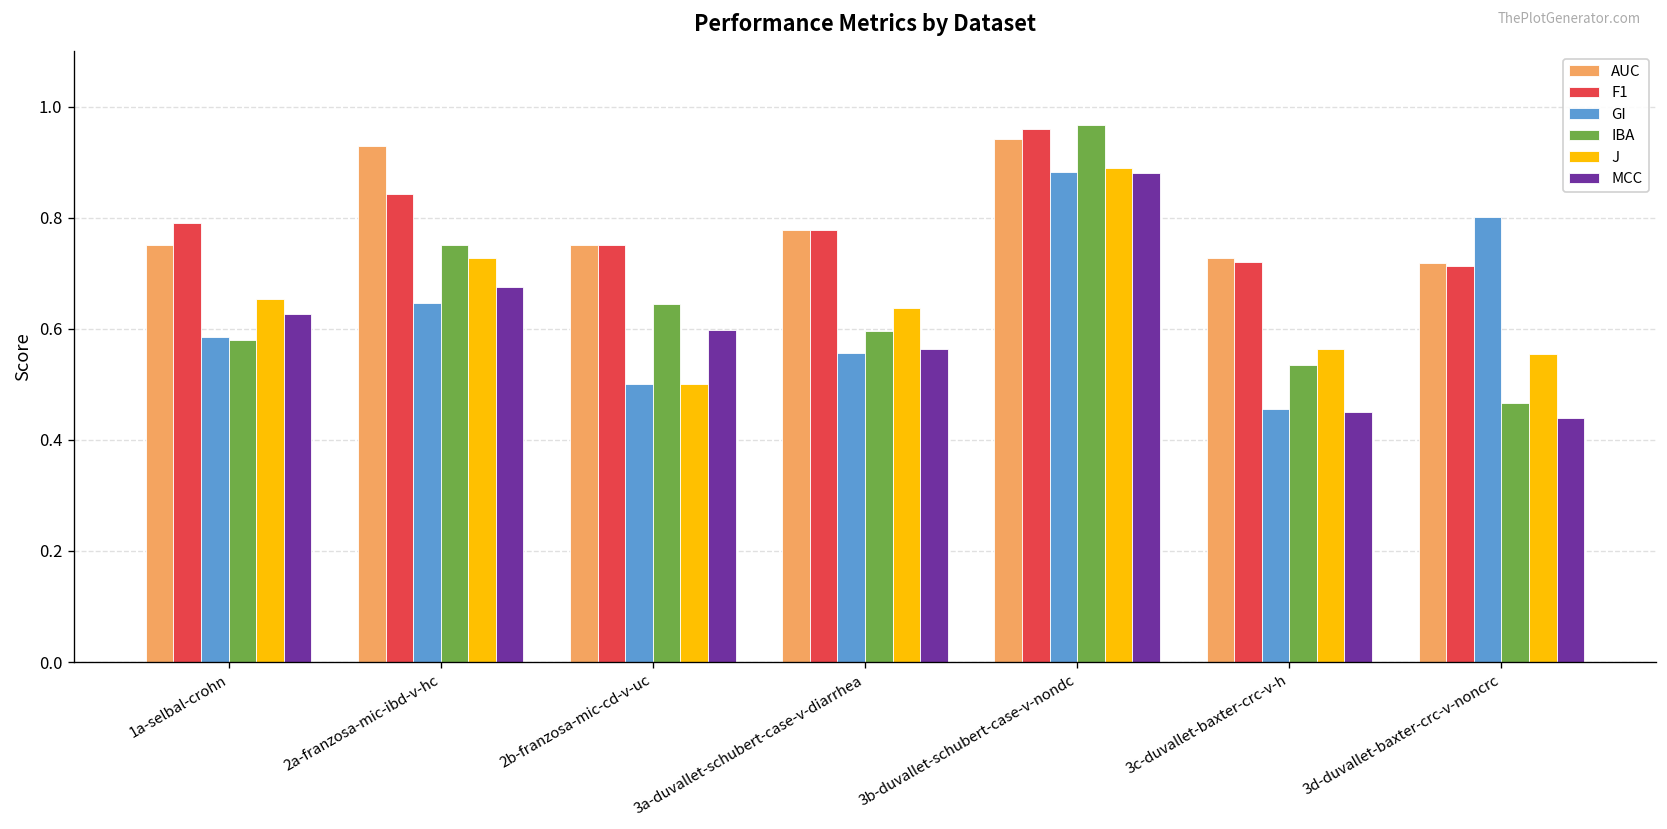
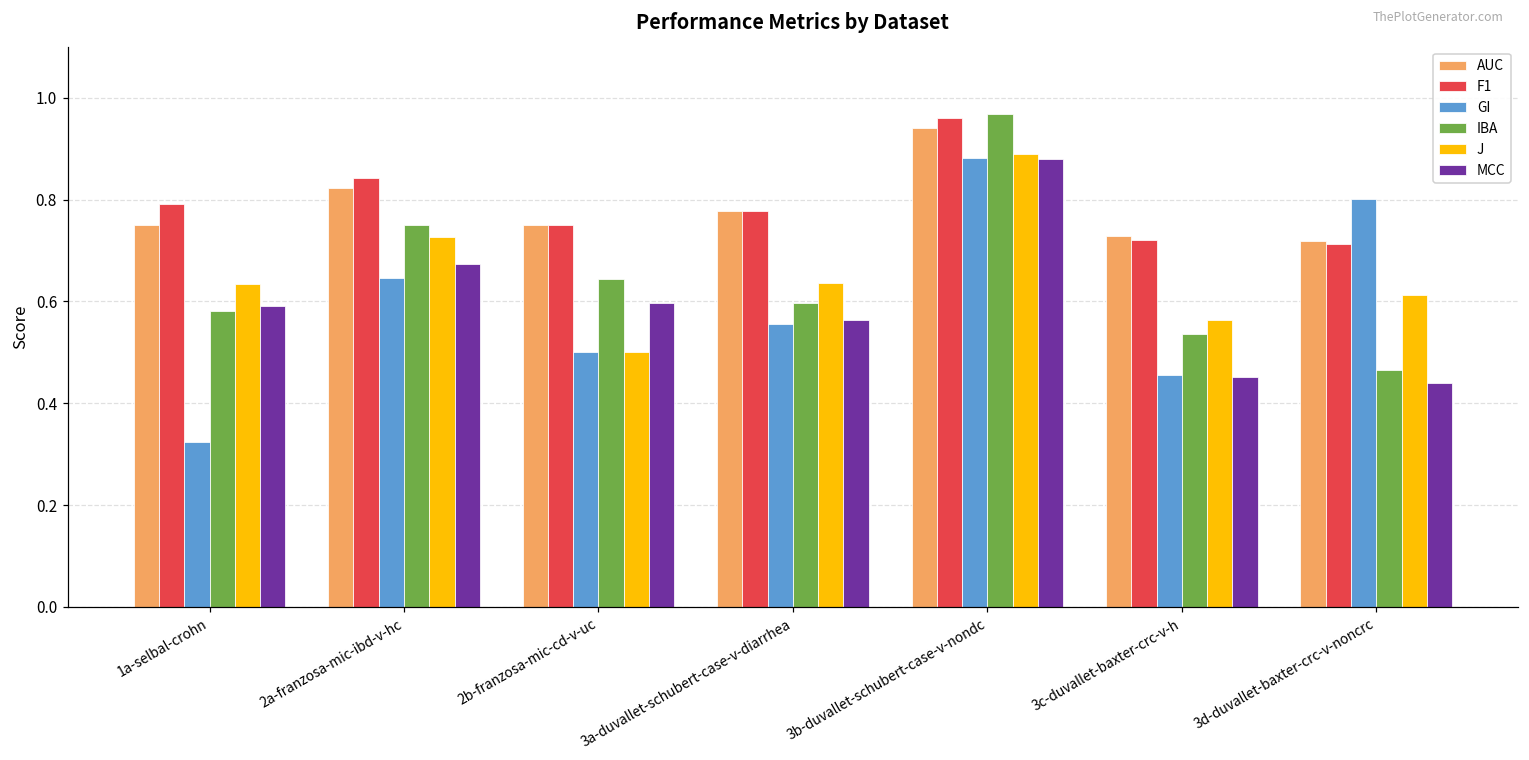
GI, 1a-selbal-crohn: 0.59 -> 0.32
J, 1a-selbal-crohn: 0.65 -> 0.63
MCC, 1a-selbal-crohn: 0.63 -> 0.59
AUC, 2a-franzosa-mic-ibd-v-hc: 0.93 -> 0.82
J, 3d-duvallet-baxter-crc-v-noncrc: 0.55 -> 0.61
